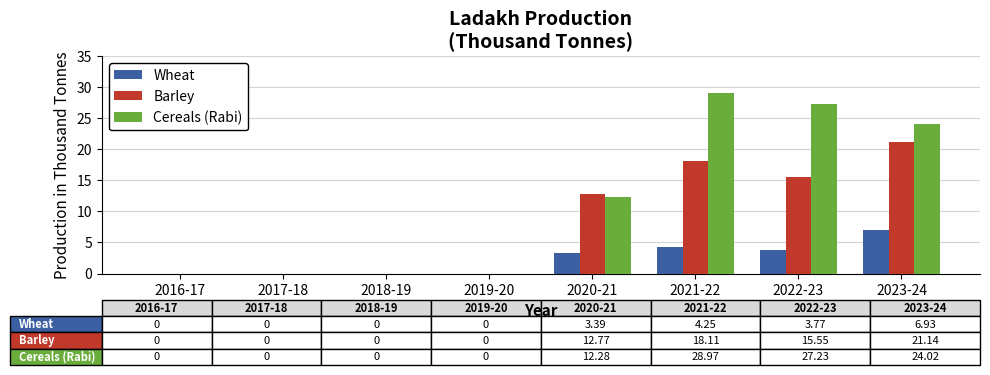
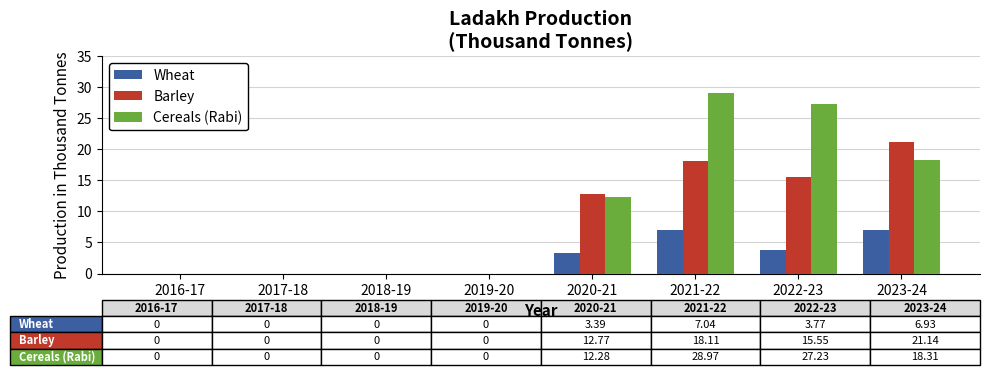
Wheat, 2021-22: 4.25 -> 7.04
Cereals (Rabi), 2023-24: 24.02 -> 18.31
